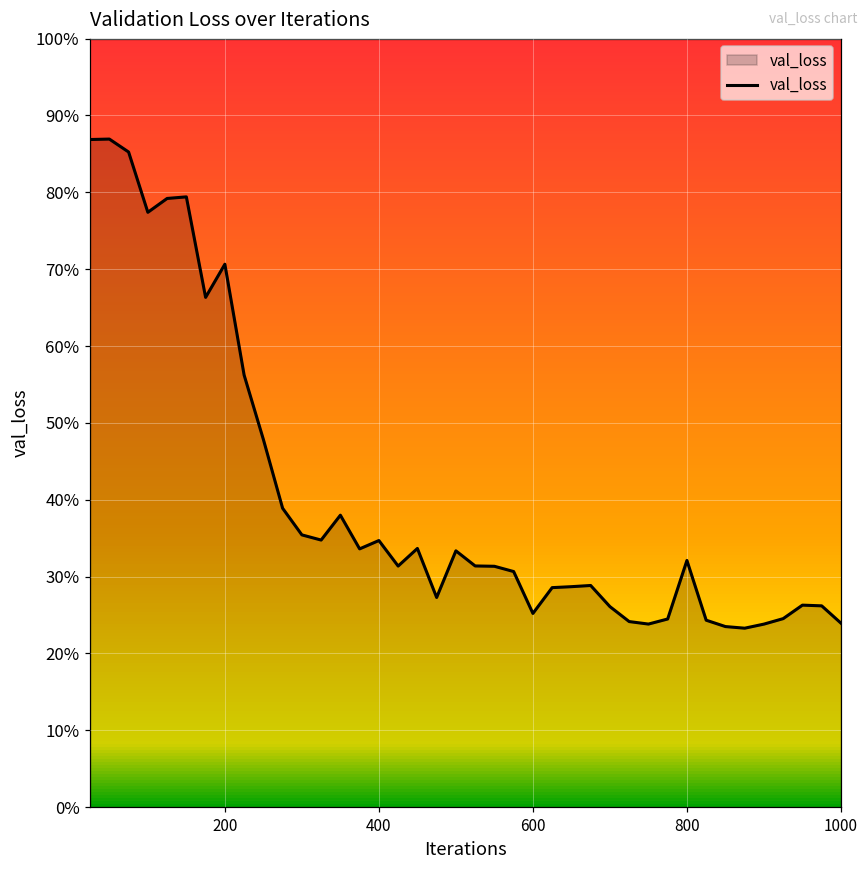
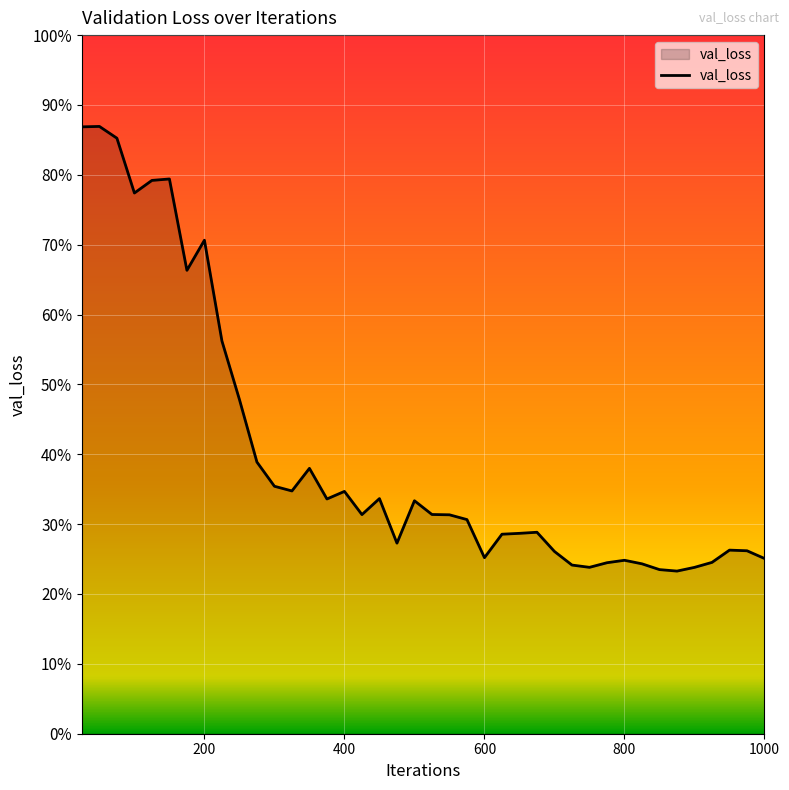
800: 32% -> 25%
1000: 24% -> 25%
